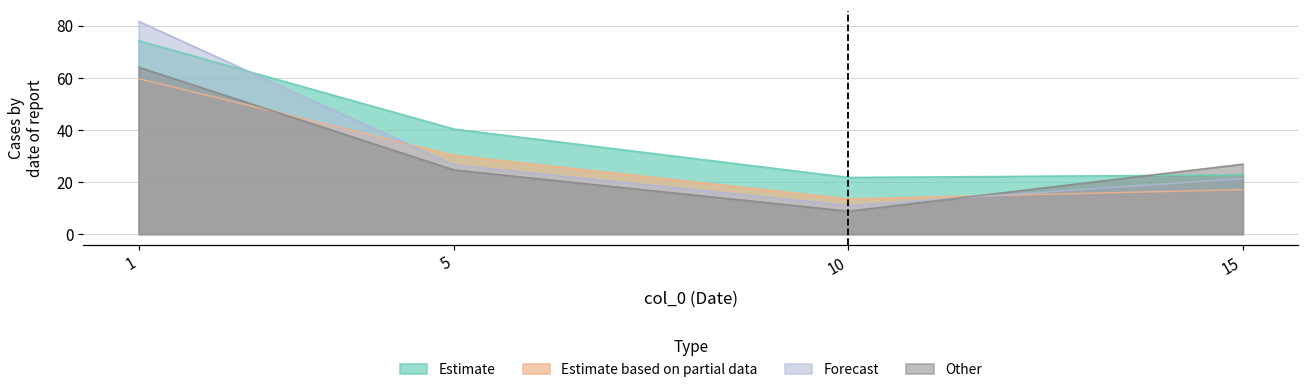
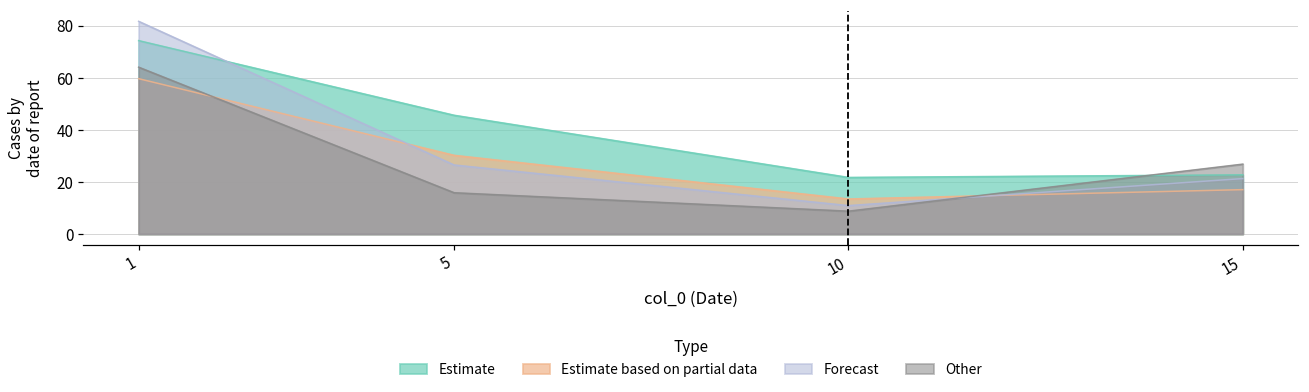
Estimate, 5: 40 -> 46
Other, 5: 25 -> 16
